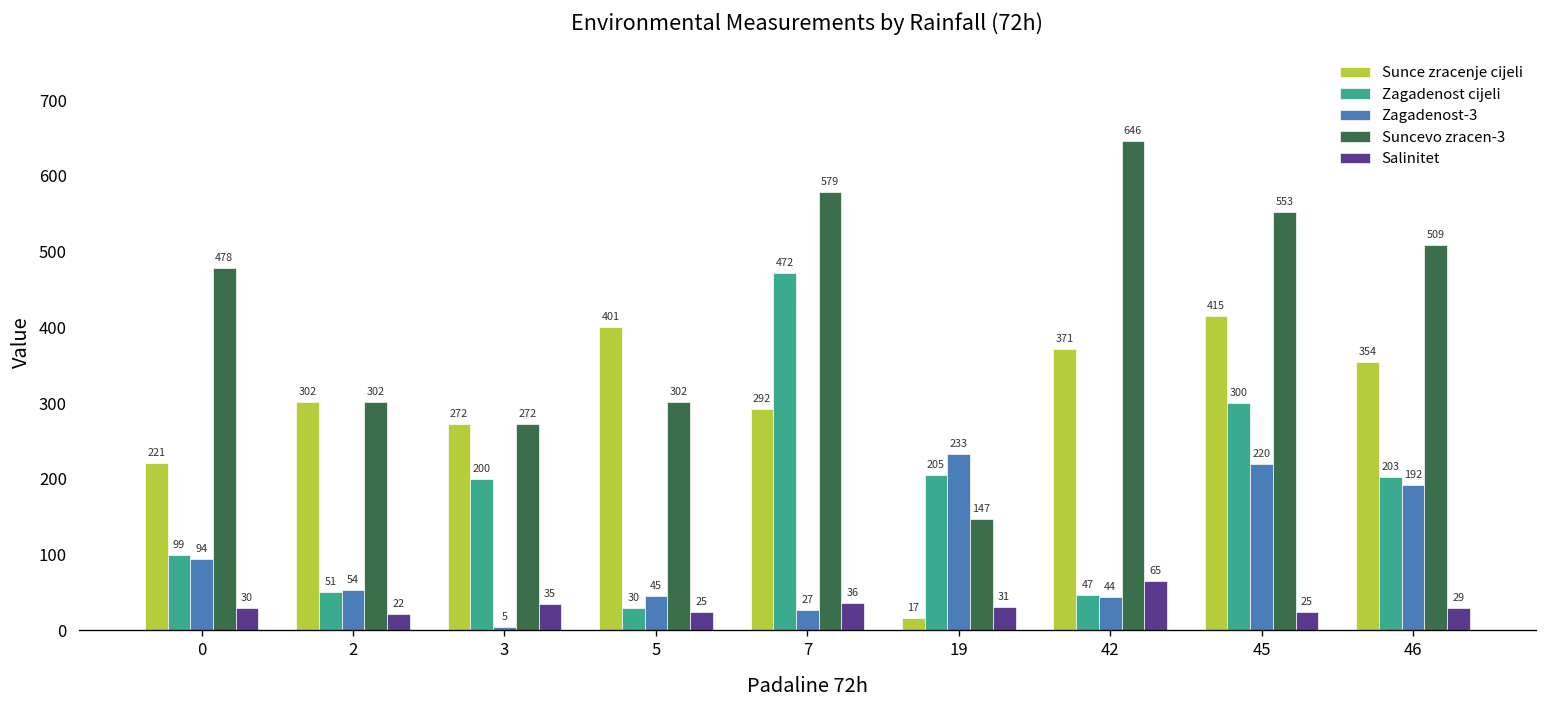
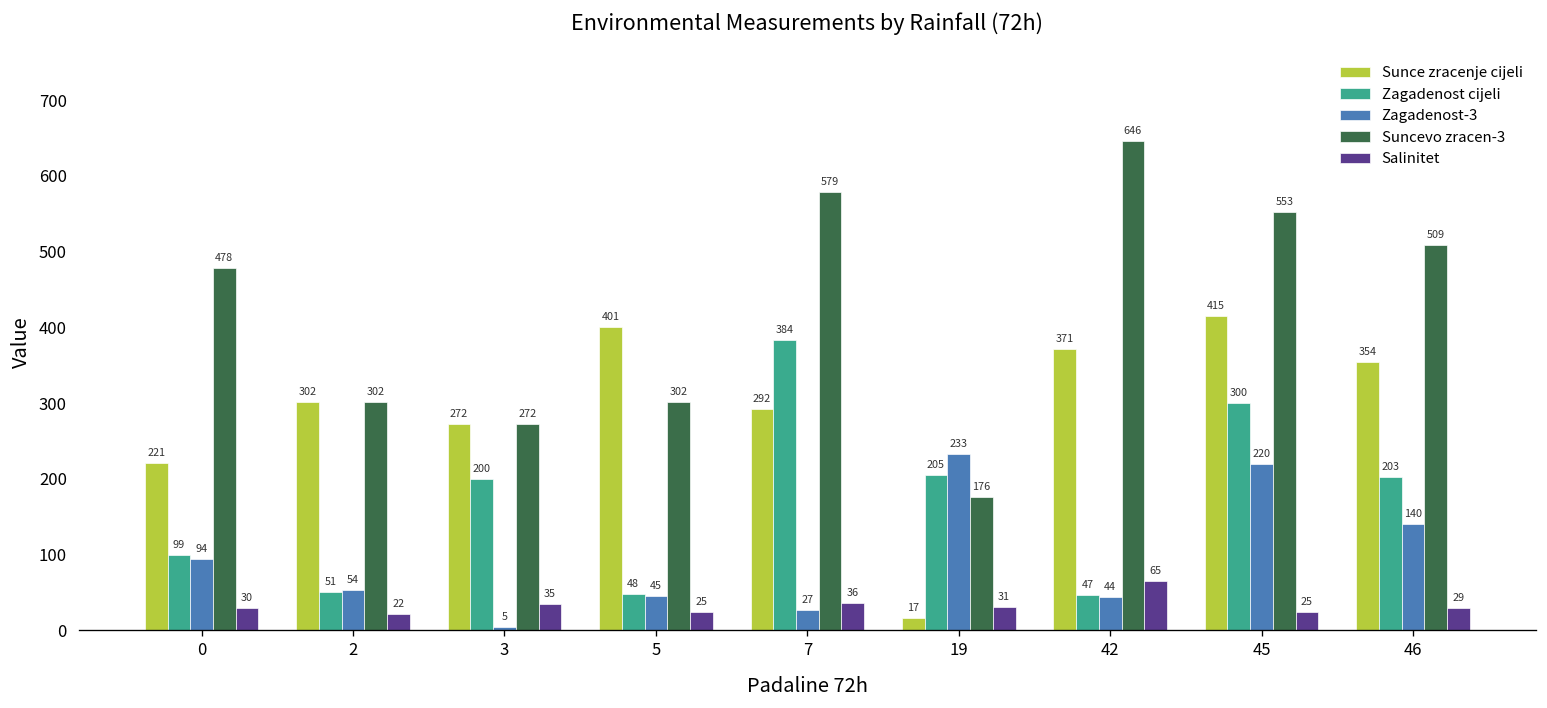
Zagadenost cijeli, 5: 30 -> 48
Zagadenost cijeli, 7: 472 -> 384
Suncevo zracen-3, 19: 147 -> 176
Zagadenost-3, 46: 192 -> 140
